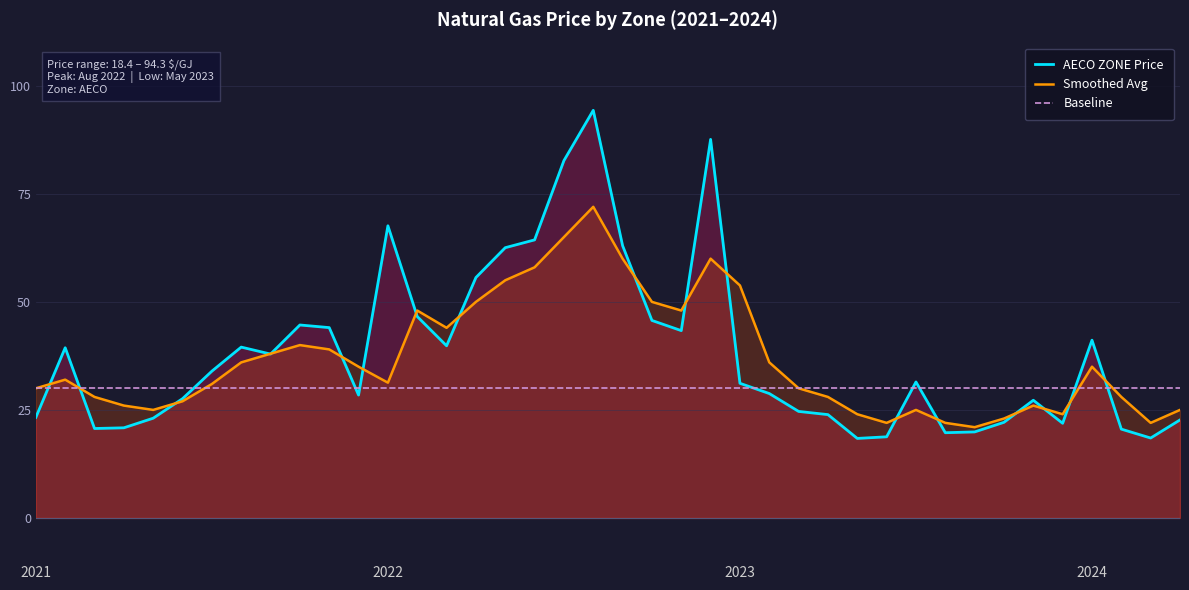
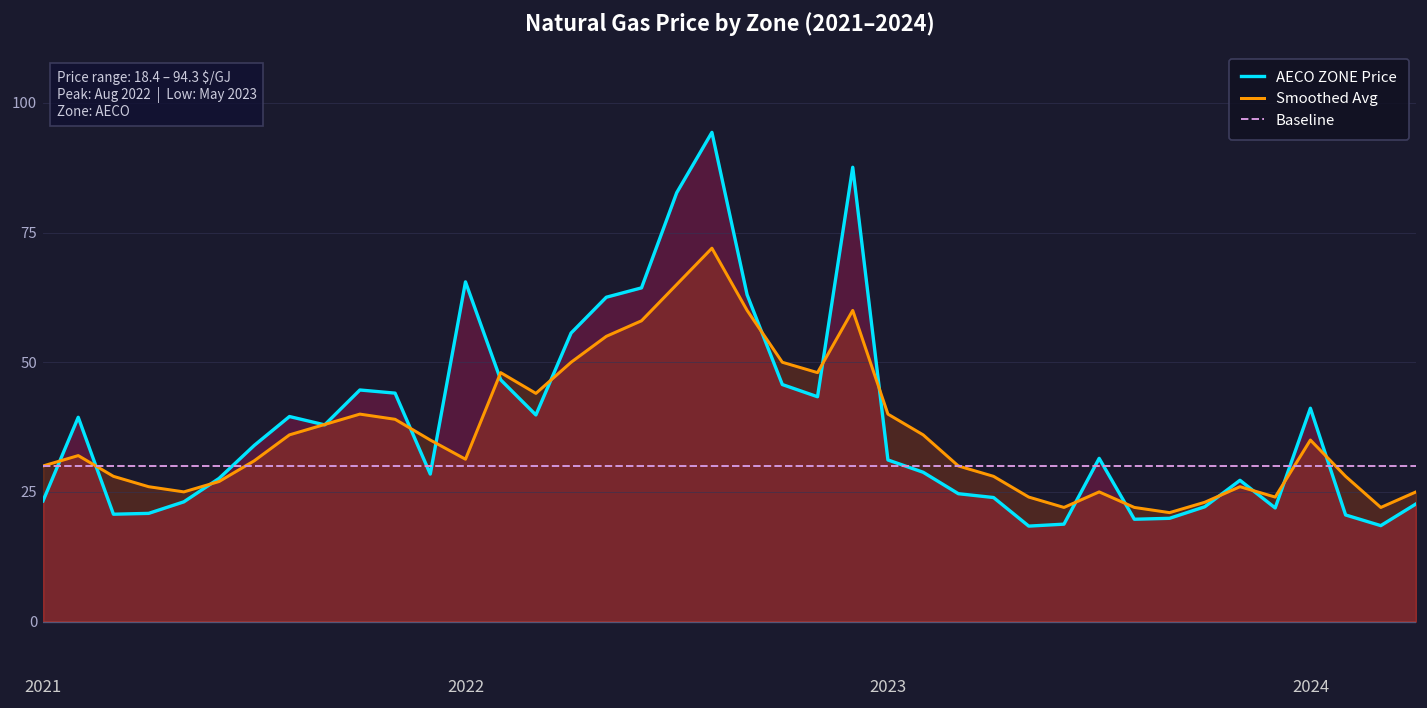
AECO ZONE Price, 2022: 68 -> 66
Smoothed Avg, 2023: 54 -> 40
